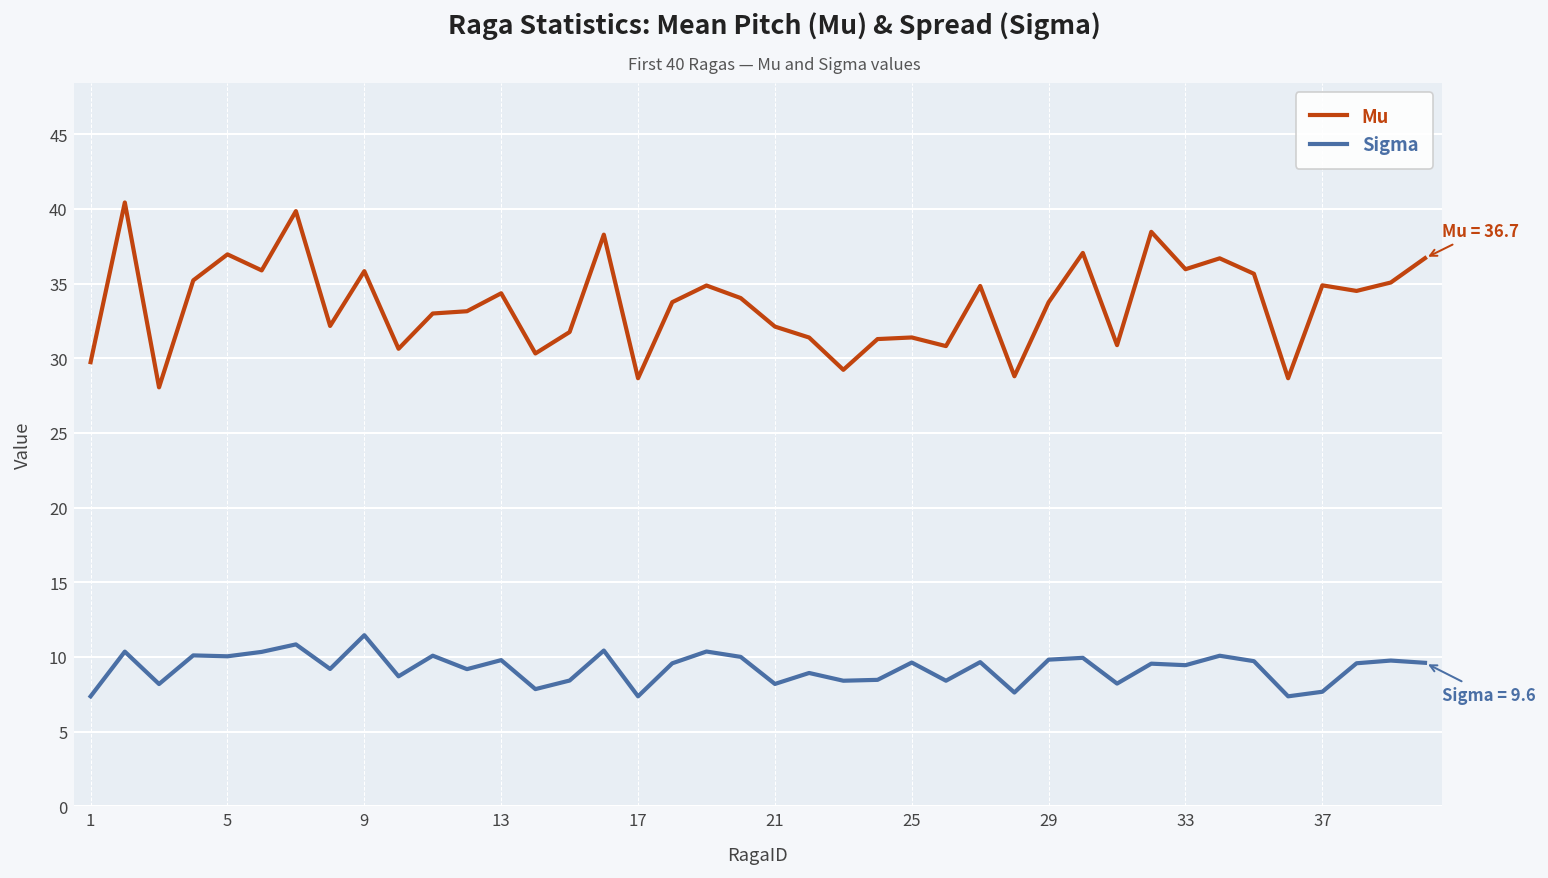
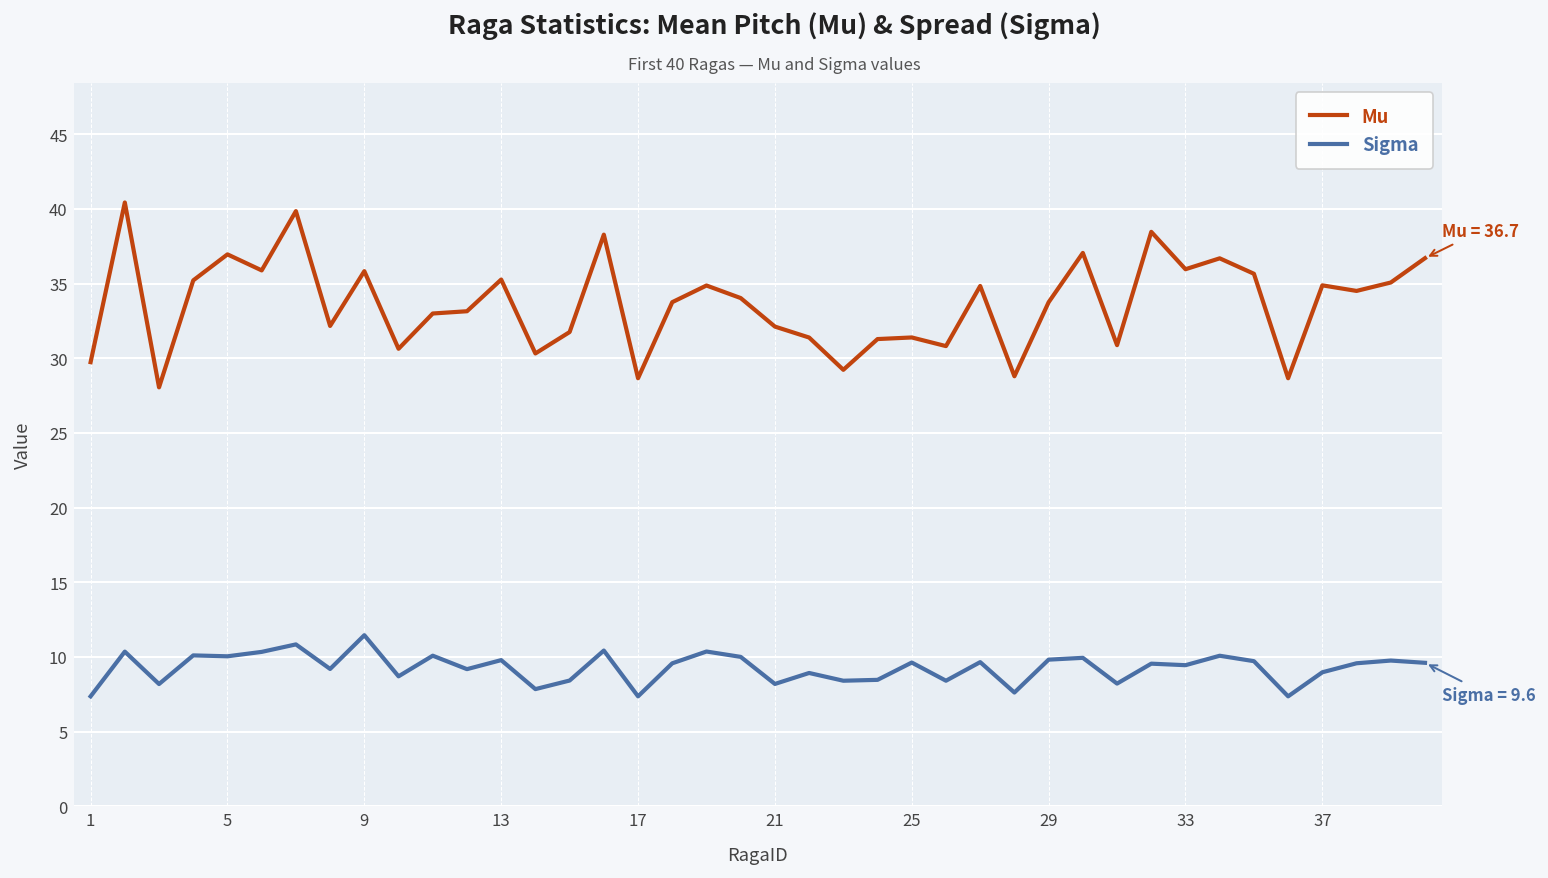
Mu, 13: 34.3 -> 35.3
Sigma, 37: 7.7 -> 9.0
